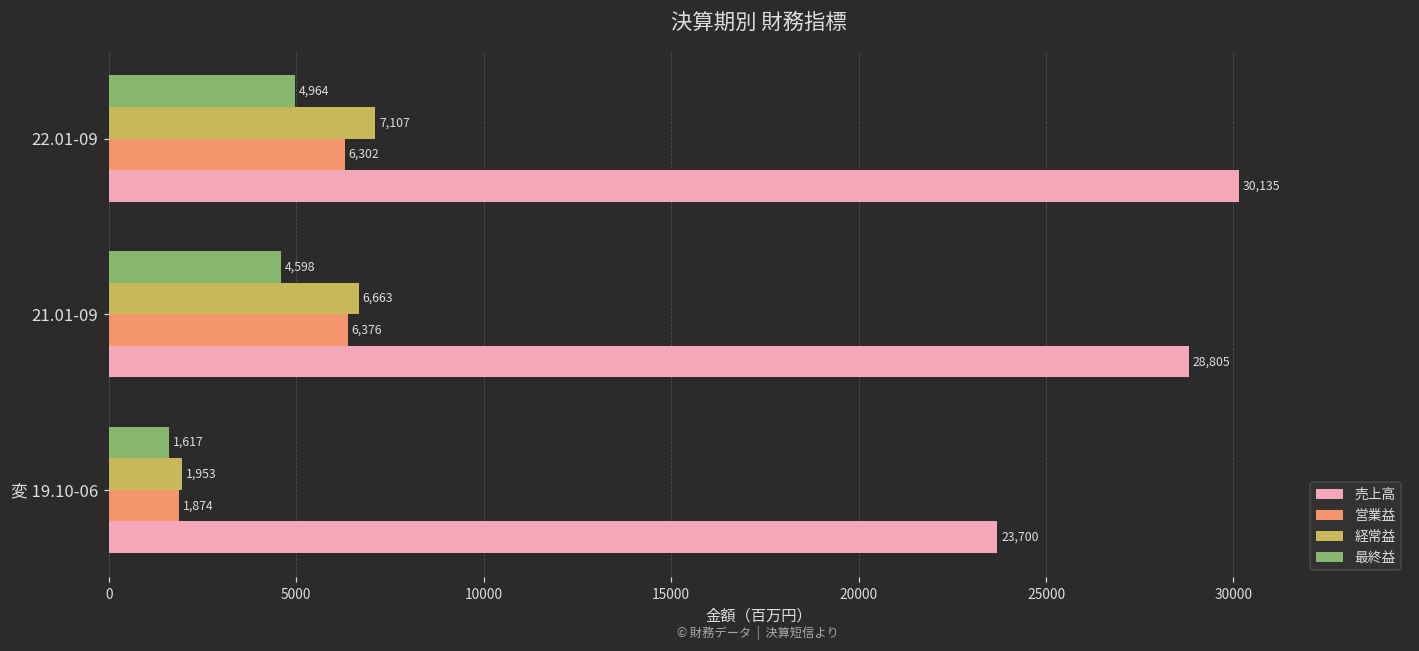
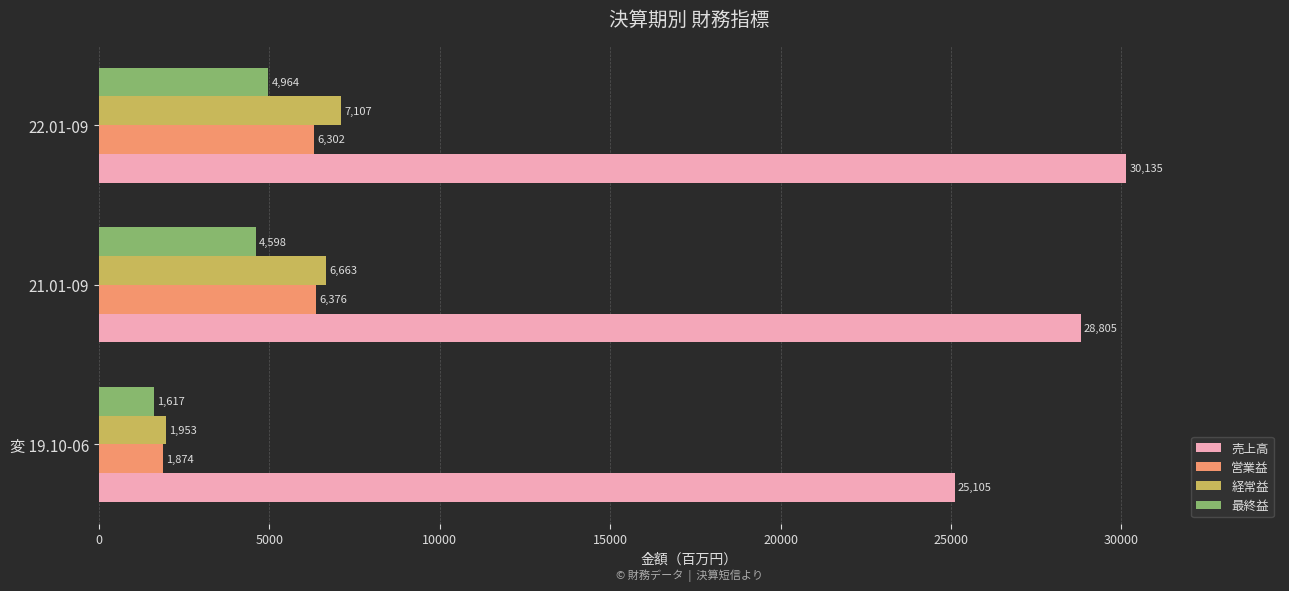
売上高, 変 19.10-06: 23,700 -> 25,105
